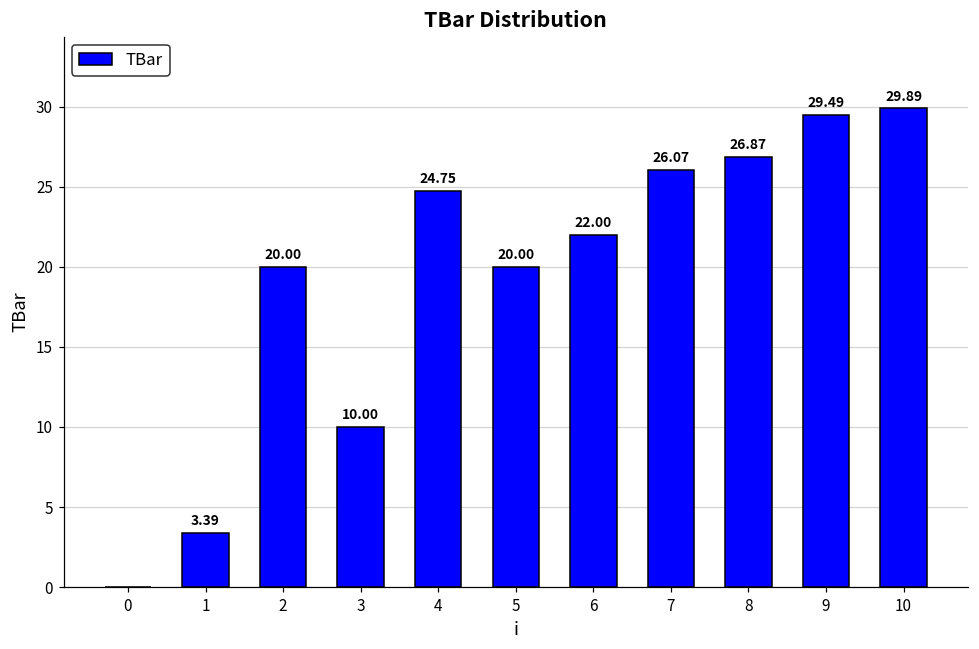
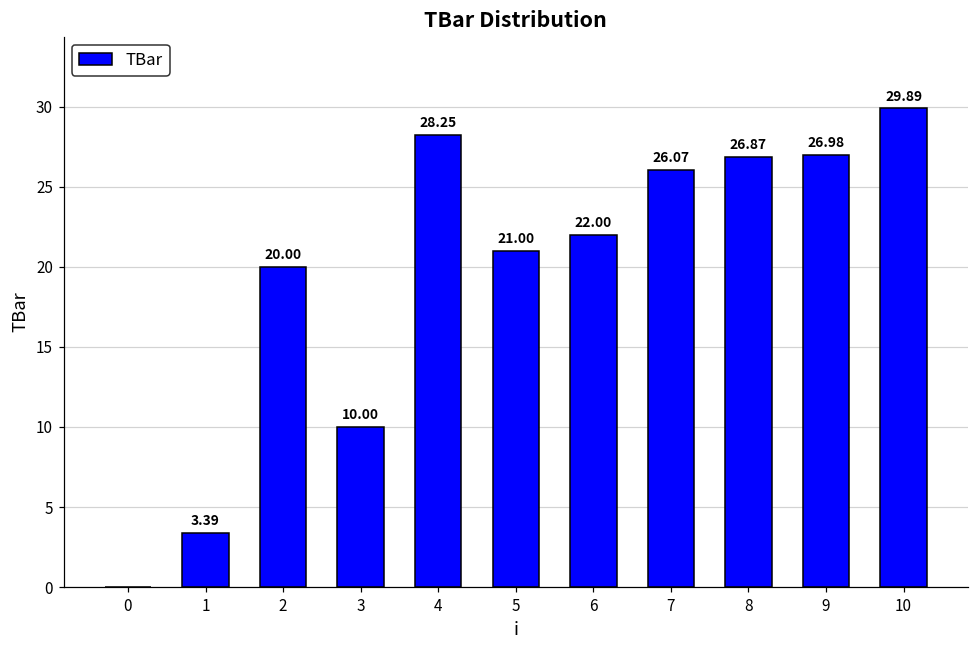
4: 24.75 -> 28.25
5: 20.00 -> 21.00
9: 29.49 -> 26.98
